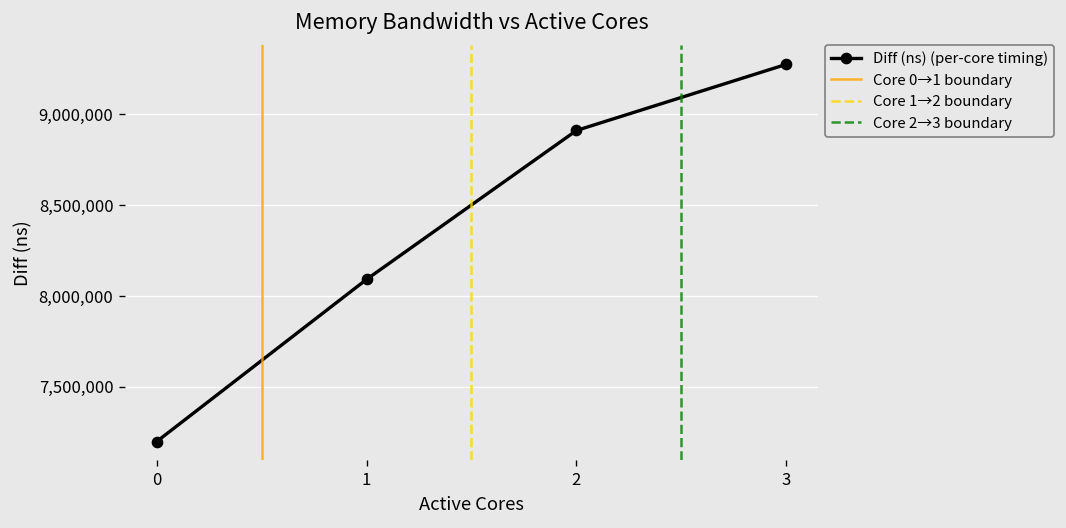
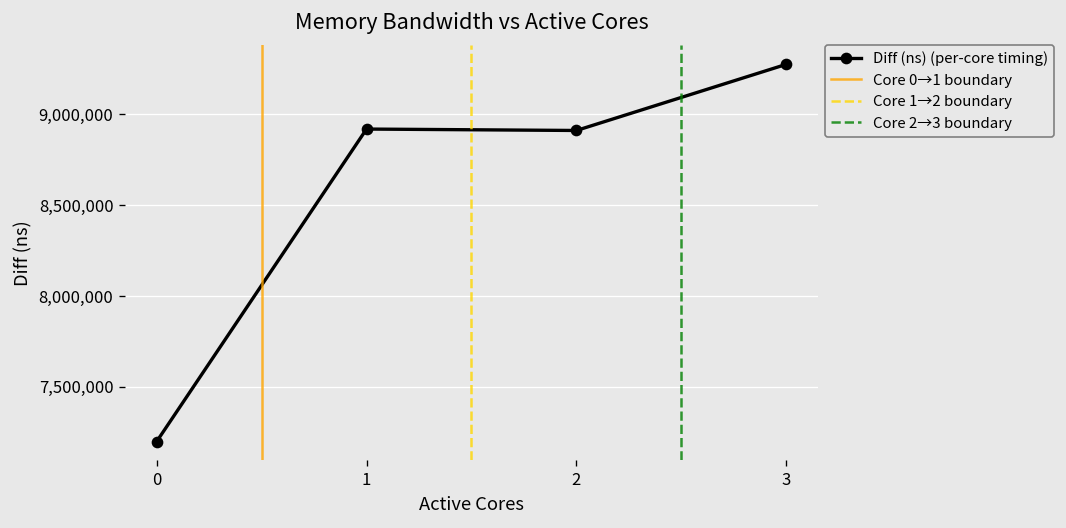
1: 8,090,000 -> 8,920,000
